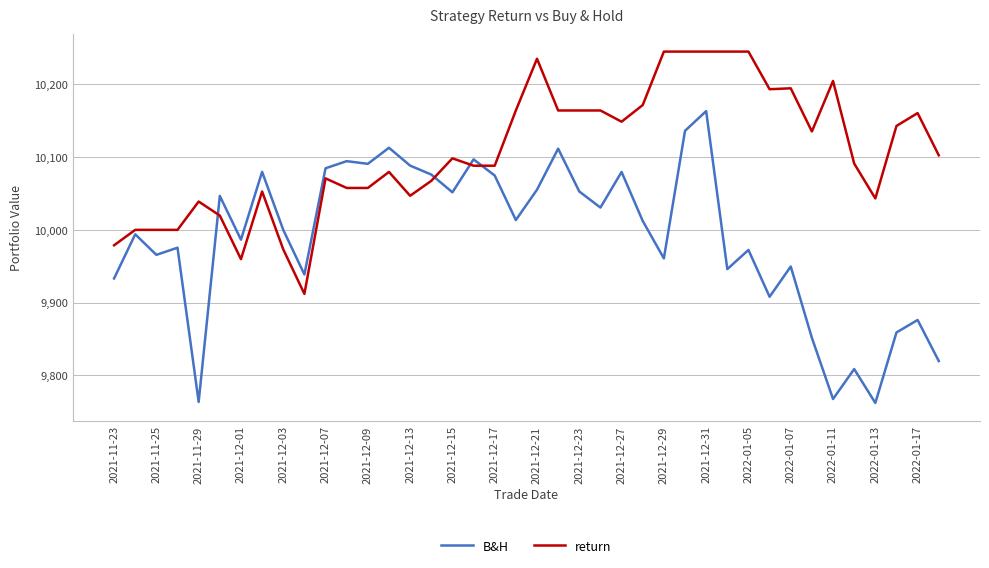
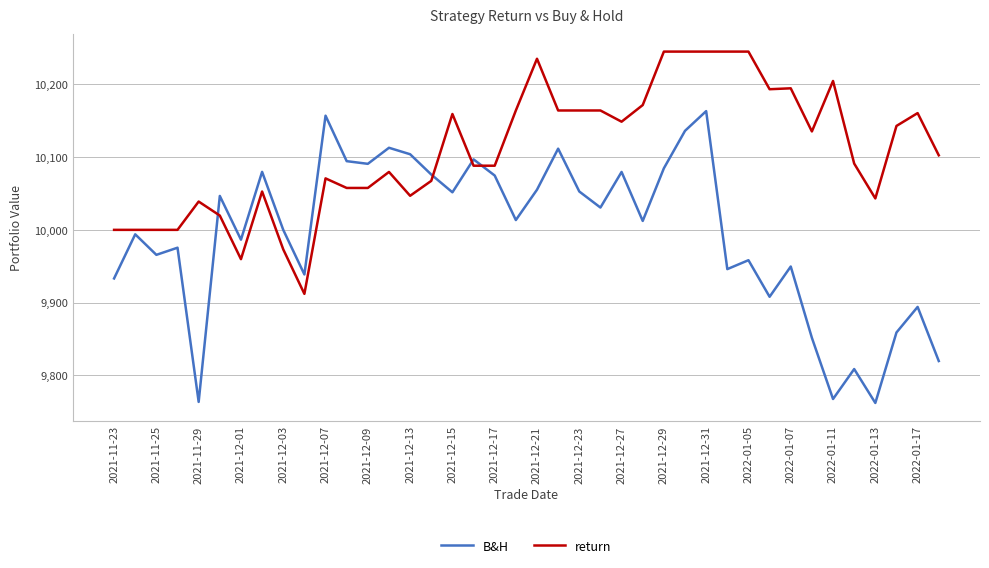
return, 2021-11-23: 9,980 -> 10,000
B&H, 2021-12-07: 10,080 -> 10,160
B&H, 2021-12-13: 10,090 -> 10,100
return, 2021-12-15: 10,100 -> 10,160
B&H, 2021-12-29: 9,960 -> 10,080
B&H, 2022-01-05: 9,970 -> 9,960
B&H, 2022-01-17: 9,880 -> 9,890
